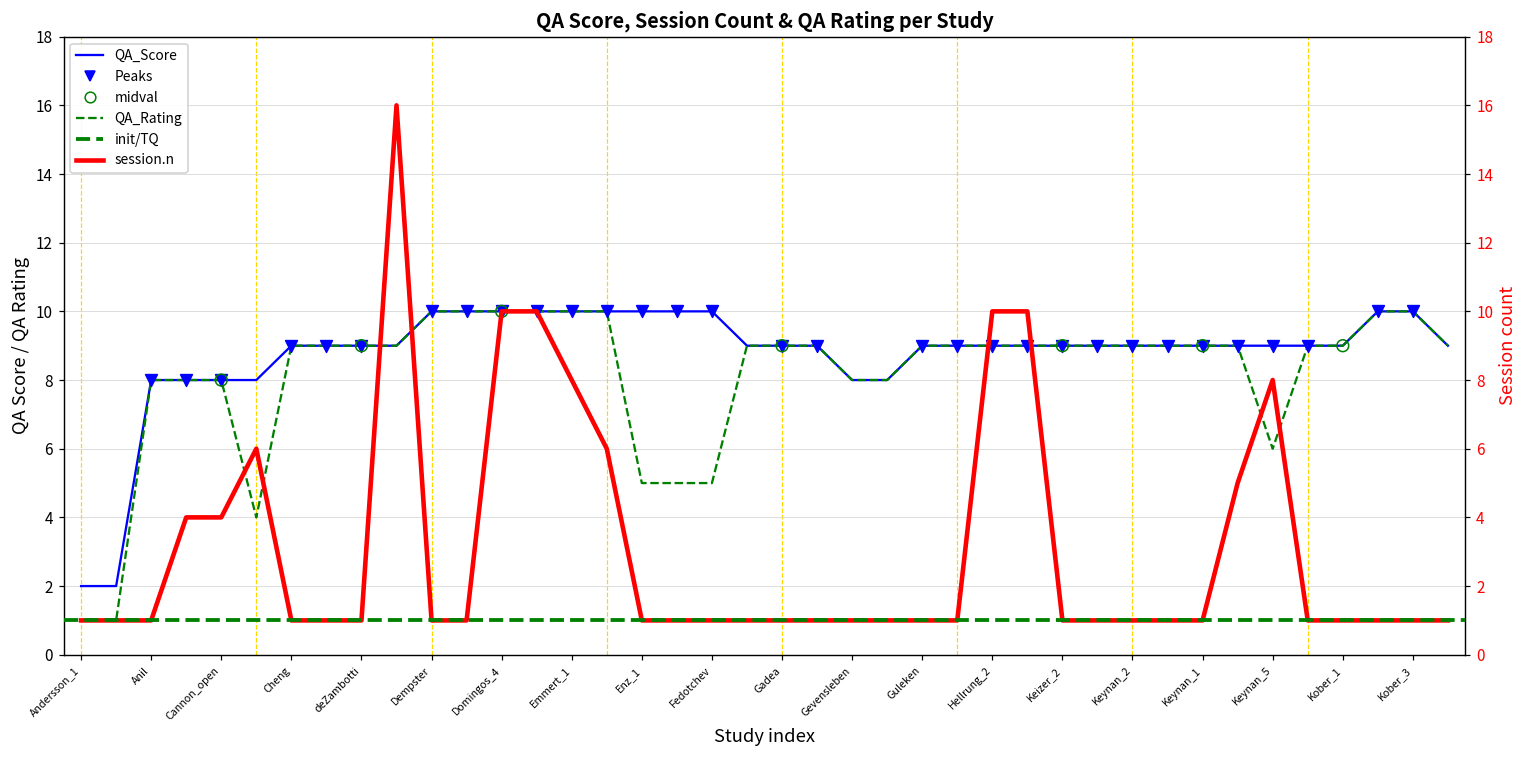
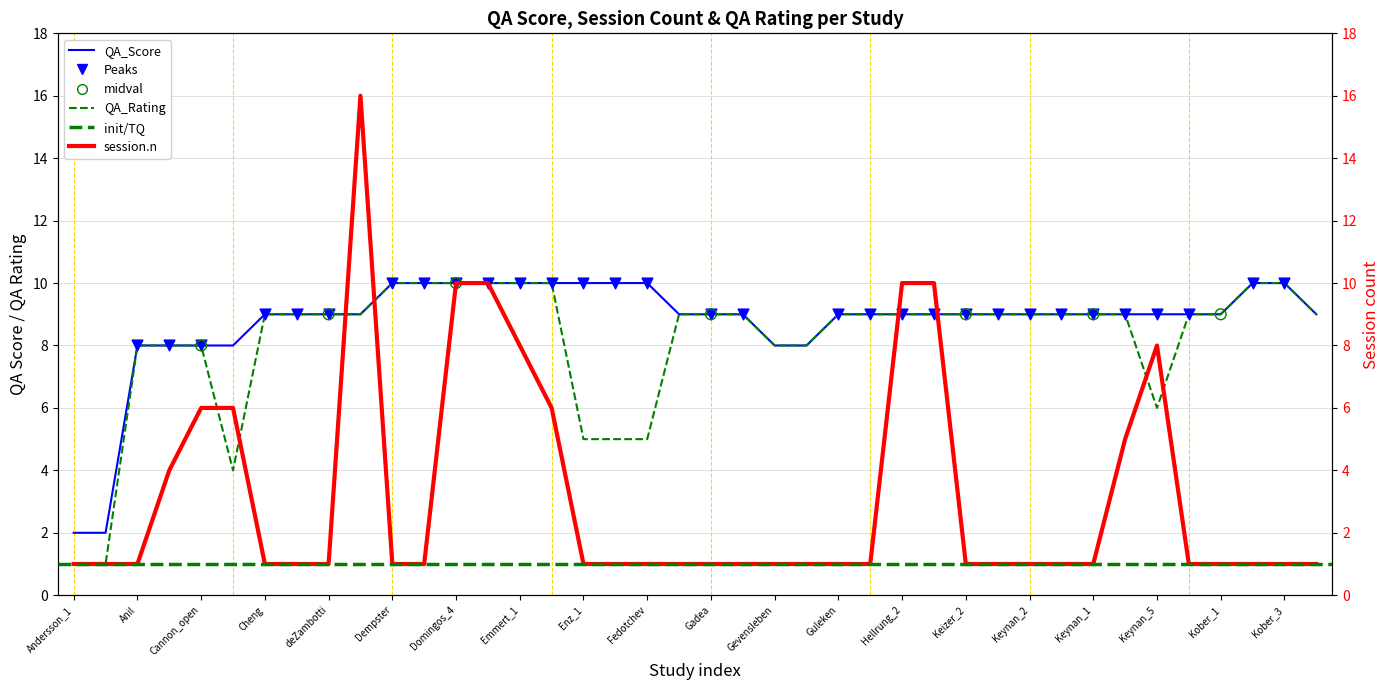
session.n, Cannon_open: 4 -> 6
